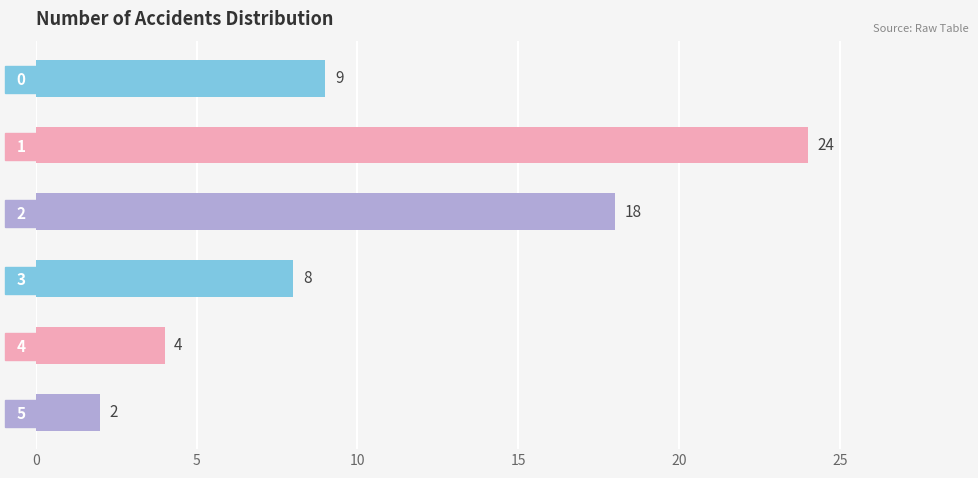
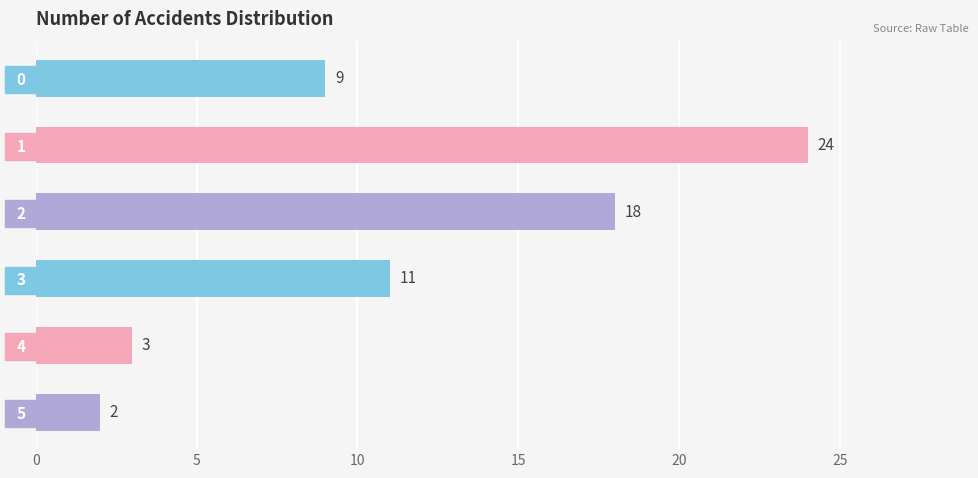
3: 8 -> 11
4: 4 -> 3
